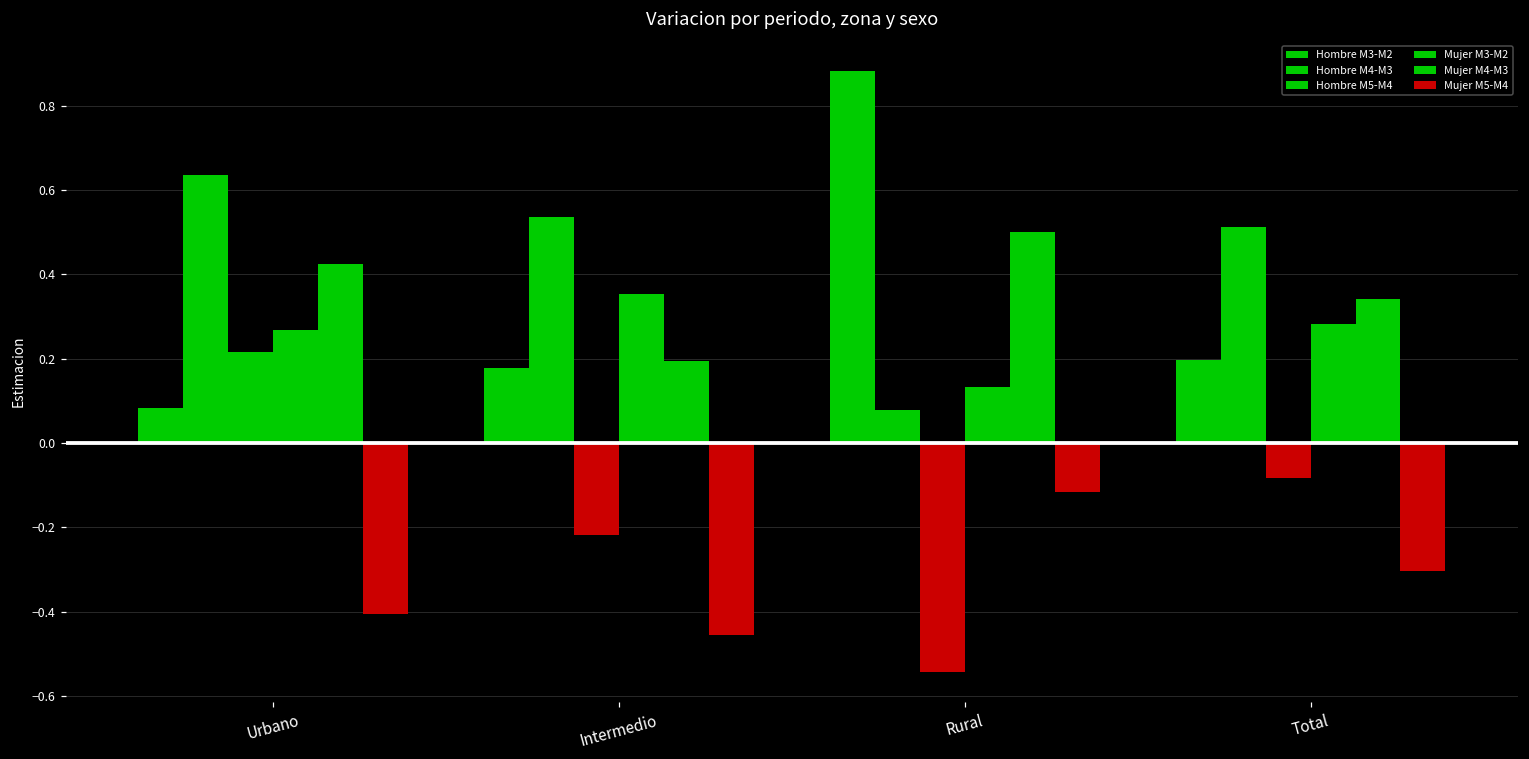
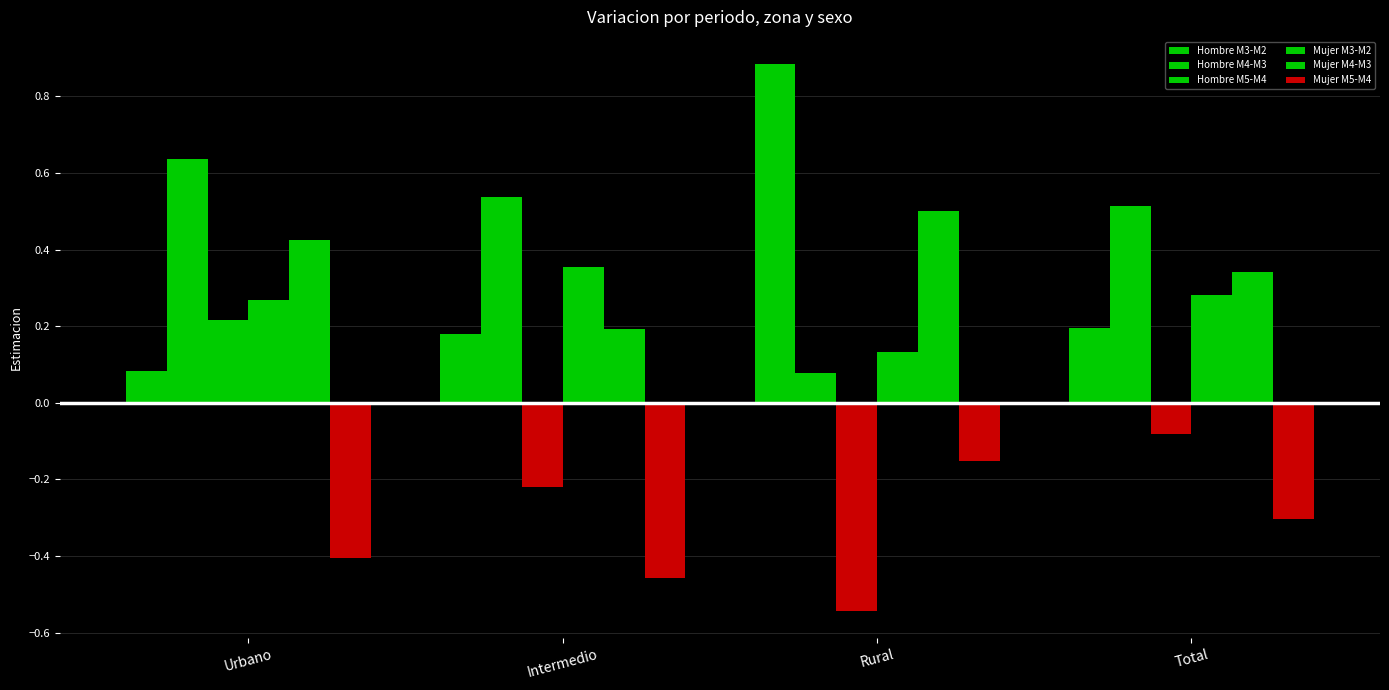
Mujer M5-M4, Rural: -0.12 -> -0.15
